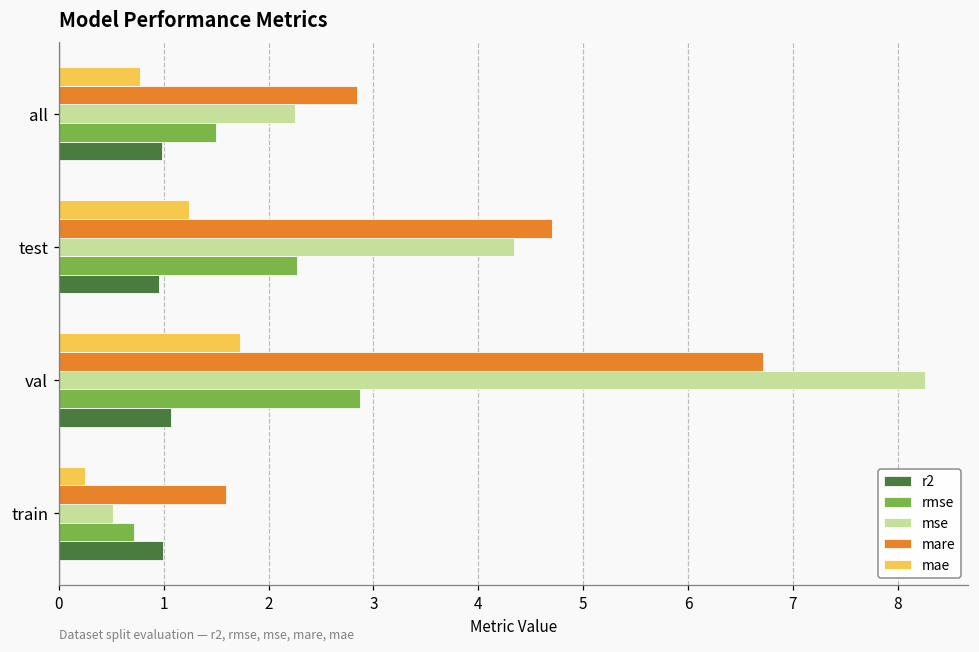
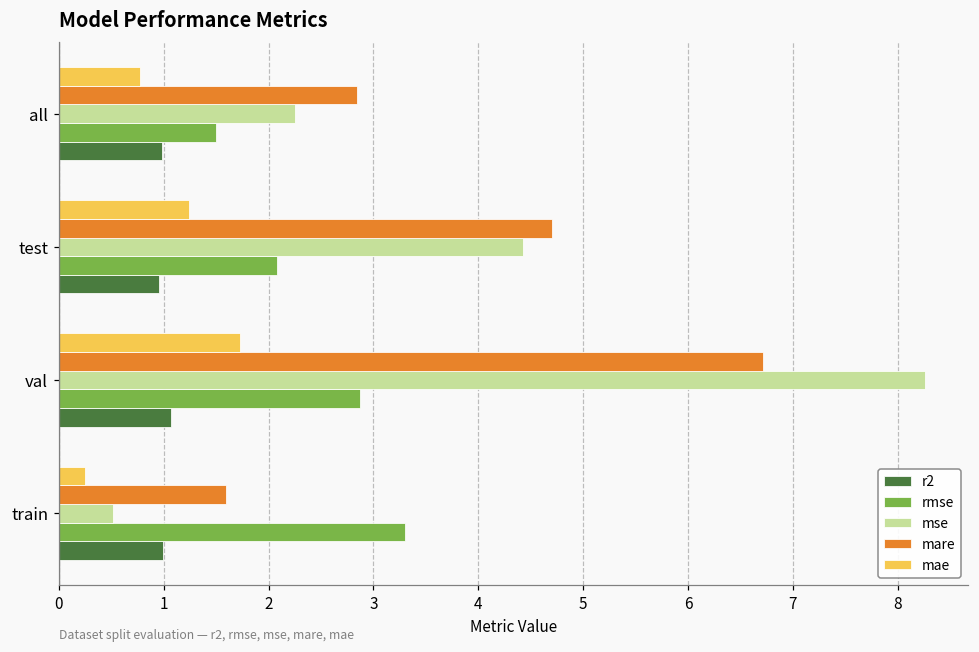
mse, test: 4.3 -> 4.4
rmse, test: 2.3 -> 2.1
rmse, train: 0.7 -> 3.3
